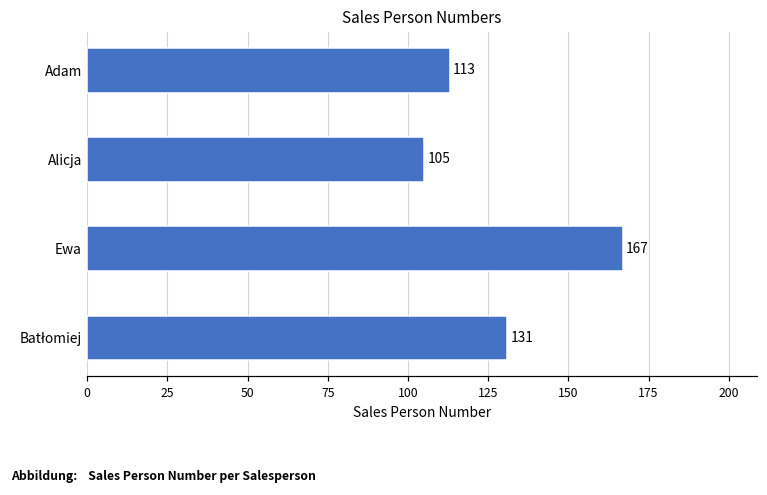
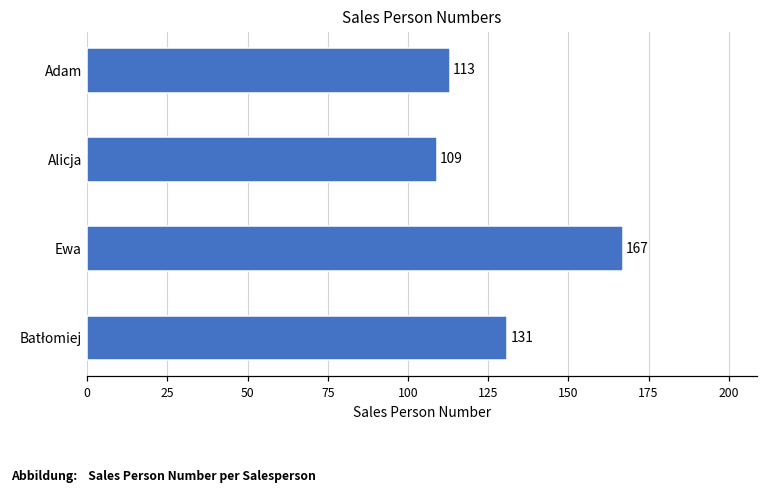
Alicja: 105 -> 109
